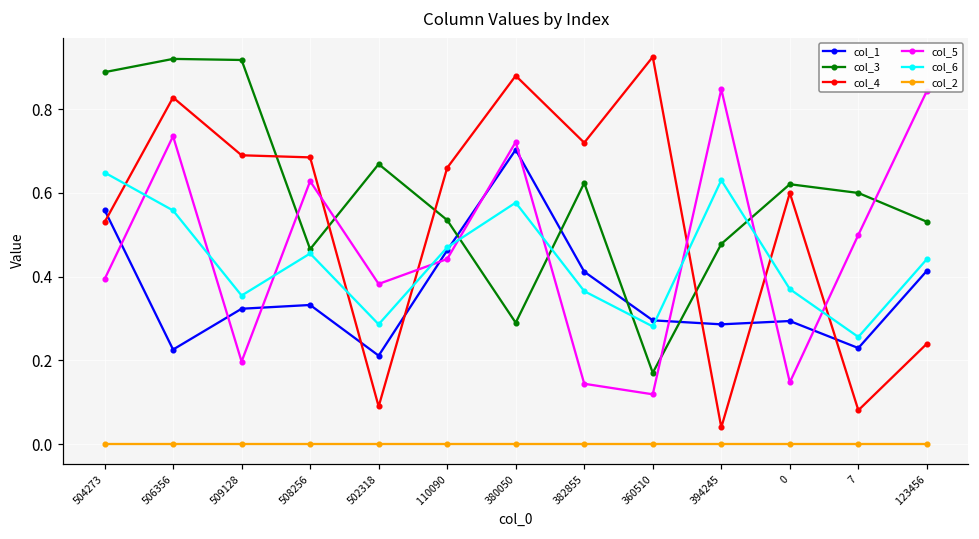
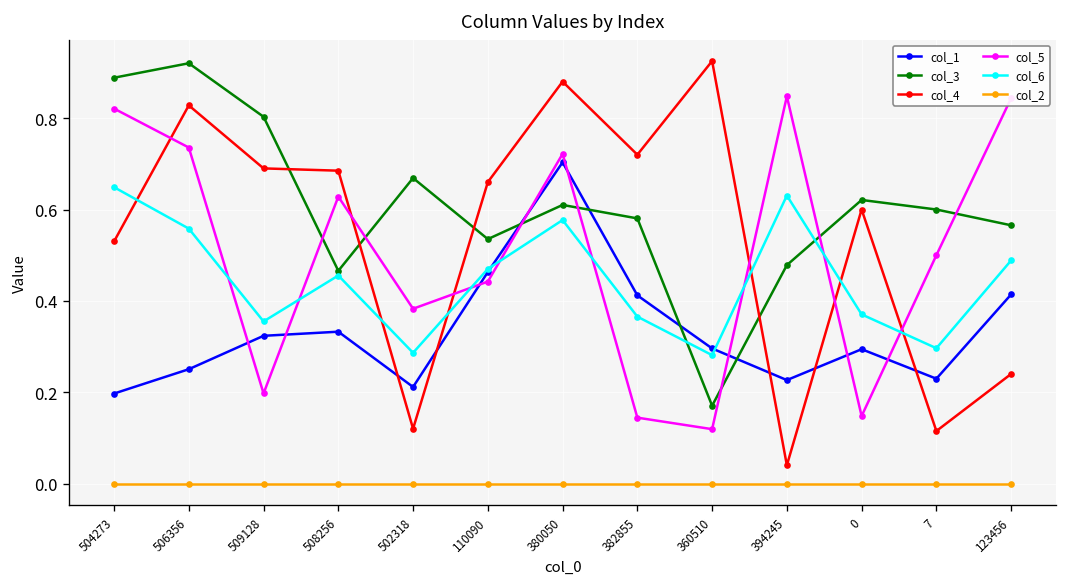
col_1, 504273: 0.56 -> 0.20
col_5, 504273: 0.39 -> 0.82
col_1, 506356: 0.23 -> 0.25
col_3, 509128: 0.92 -> 0.80
col_4, 502318: 0.09 -> 0.12
col_3, 380050: 0.29 -> 0.61
col_3, 382855: 0.62 -> 0.58
col_1, 394245: 0.29 -> 0.23
col_4, 7: 0.08 -> 0.12
col_6, 7: 0.26 -> 0.30
col_3, 123456: 0.53 -> 0.57
col_6, 123456: 0.44 -> 0.49
